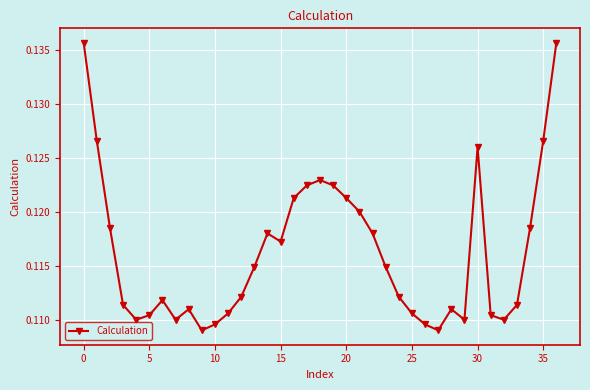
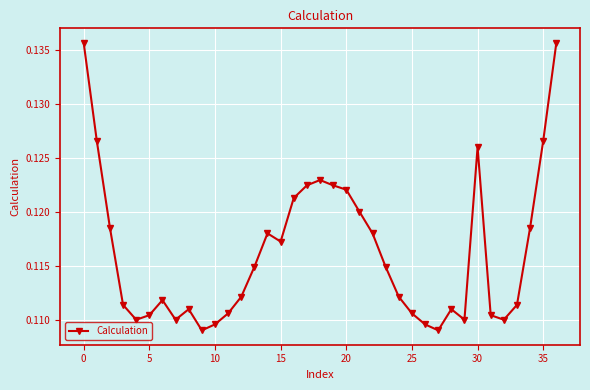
20: 0.1213 -> 0.1220
